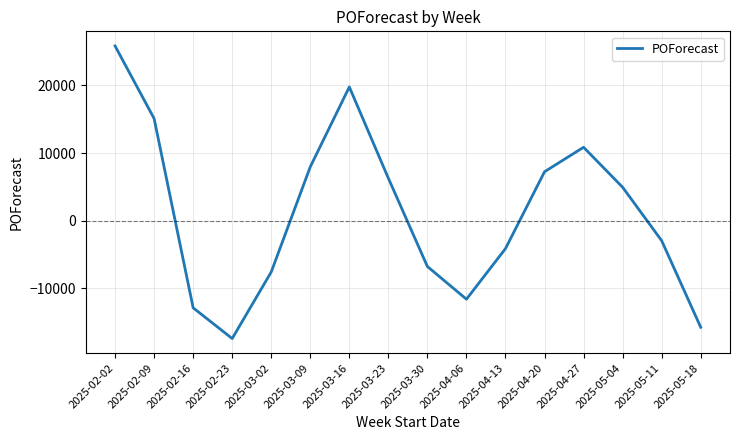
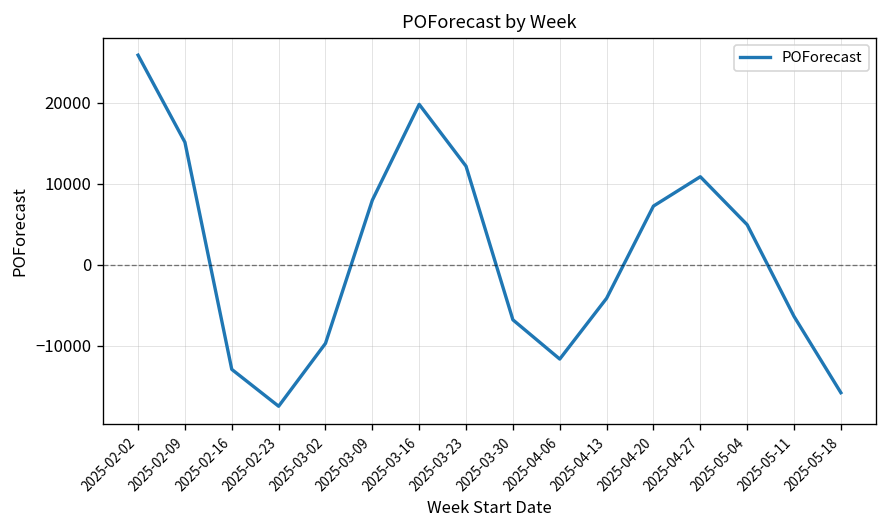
2025-03-02: -8000 -> -10000
2025-03-23: 6000 -> 12000
2025-05-11: -3000 -> -6000
